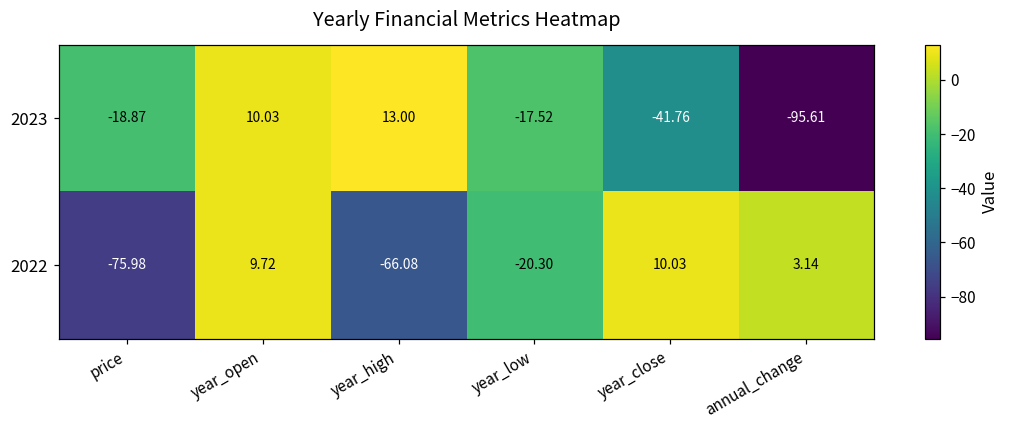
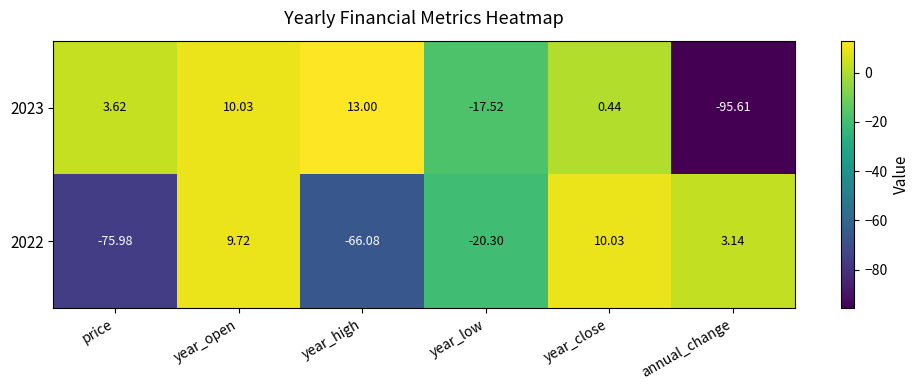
2023, price: -18.87 -> 3.62
2023, year_close: -41.76 -> 0.44
